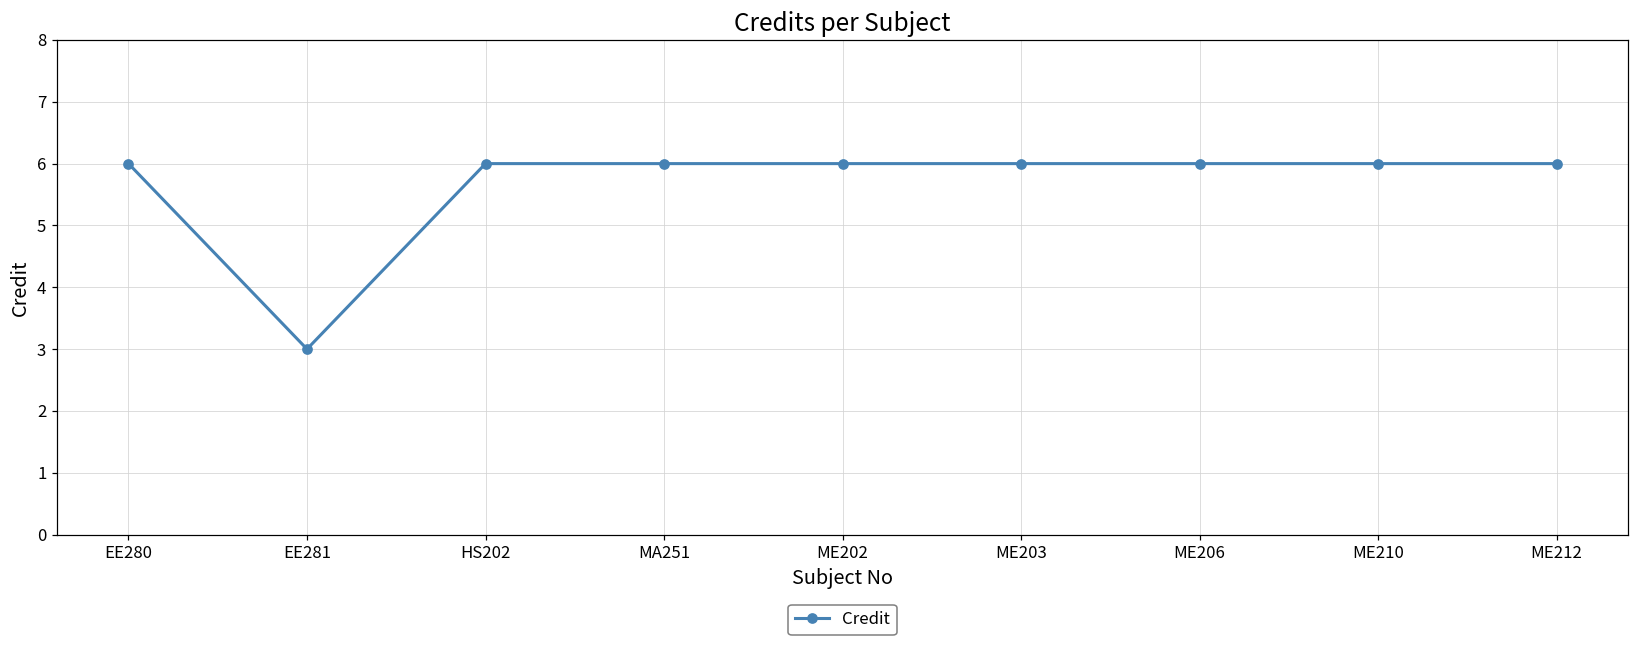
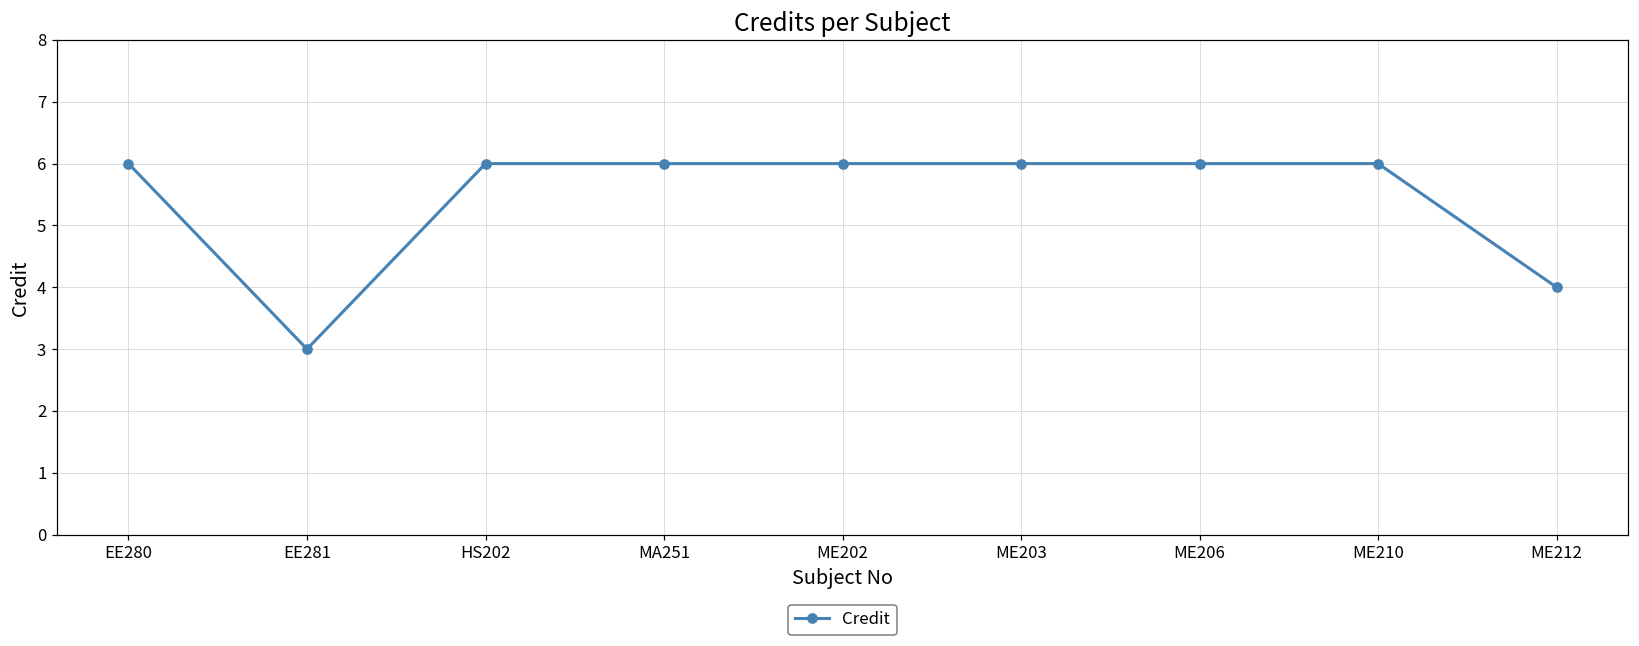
ME212: 6 -> 4
